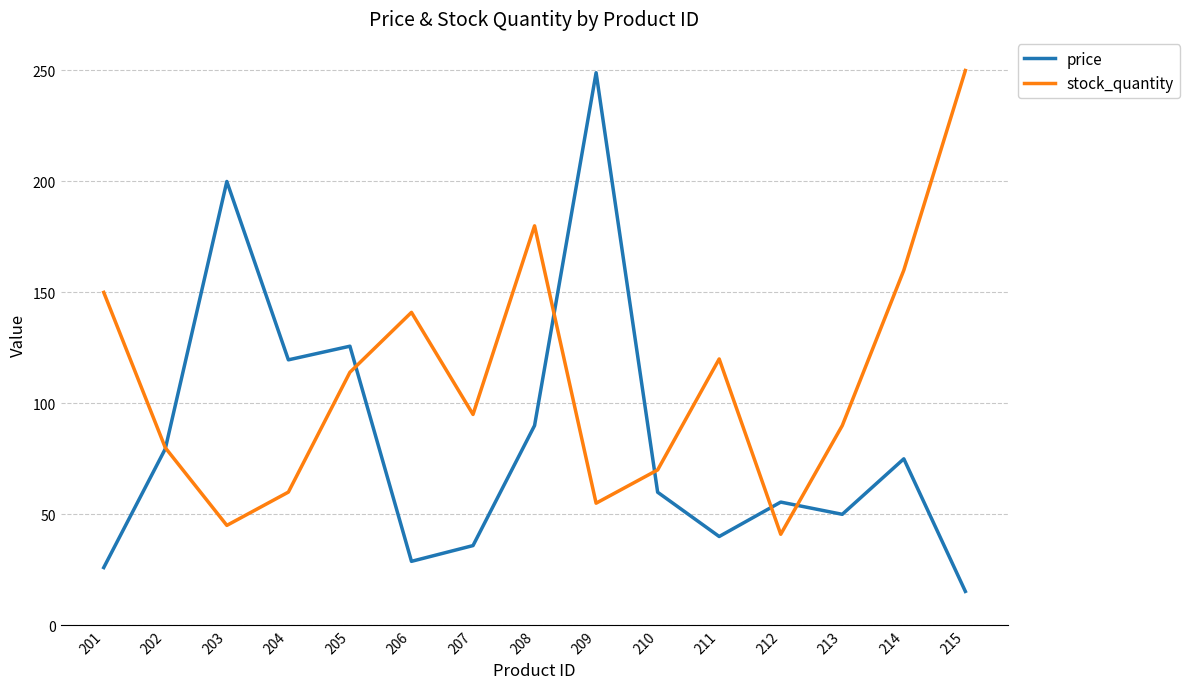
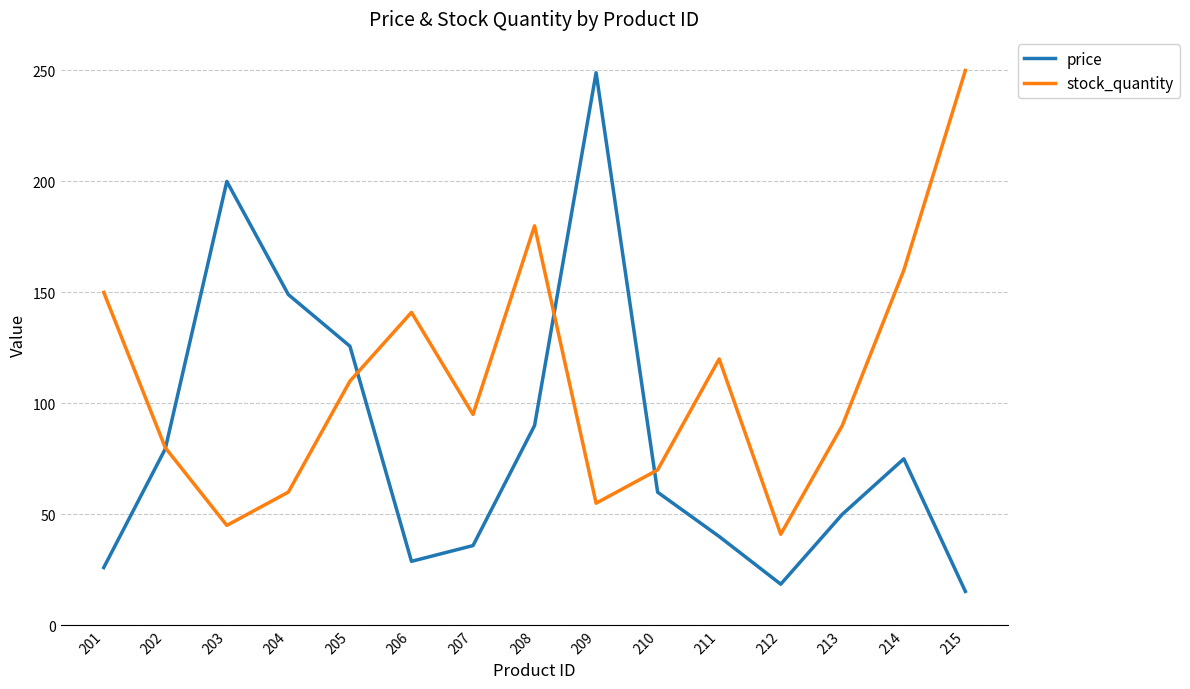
price, 204: 120 -> 149
stock_quantity, 205: 114 -> 110
price, 212: 56 -> 19
